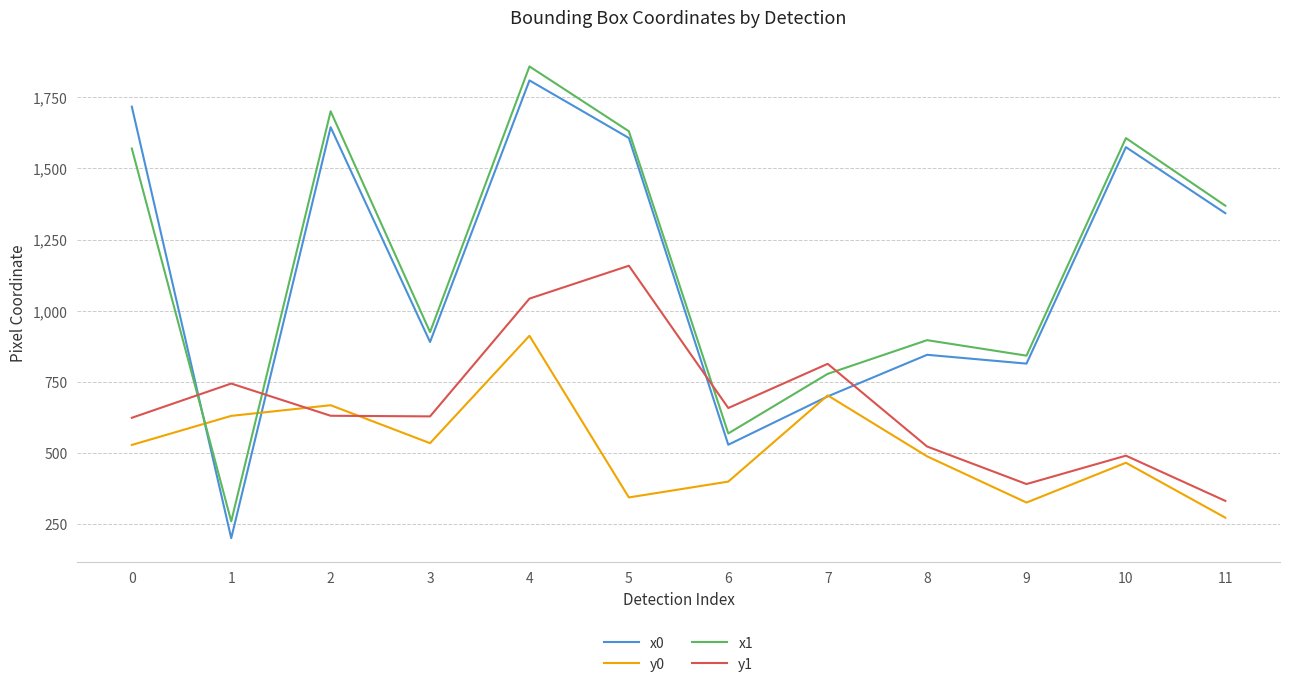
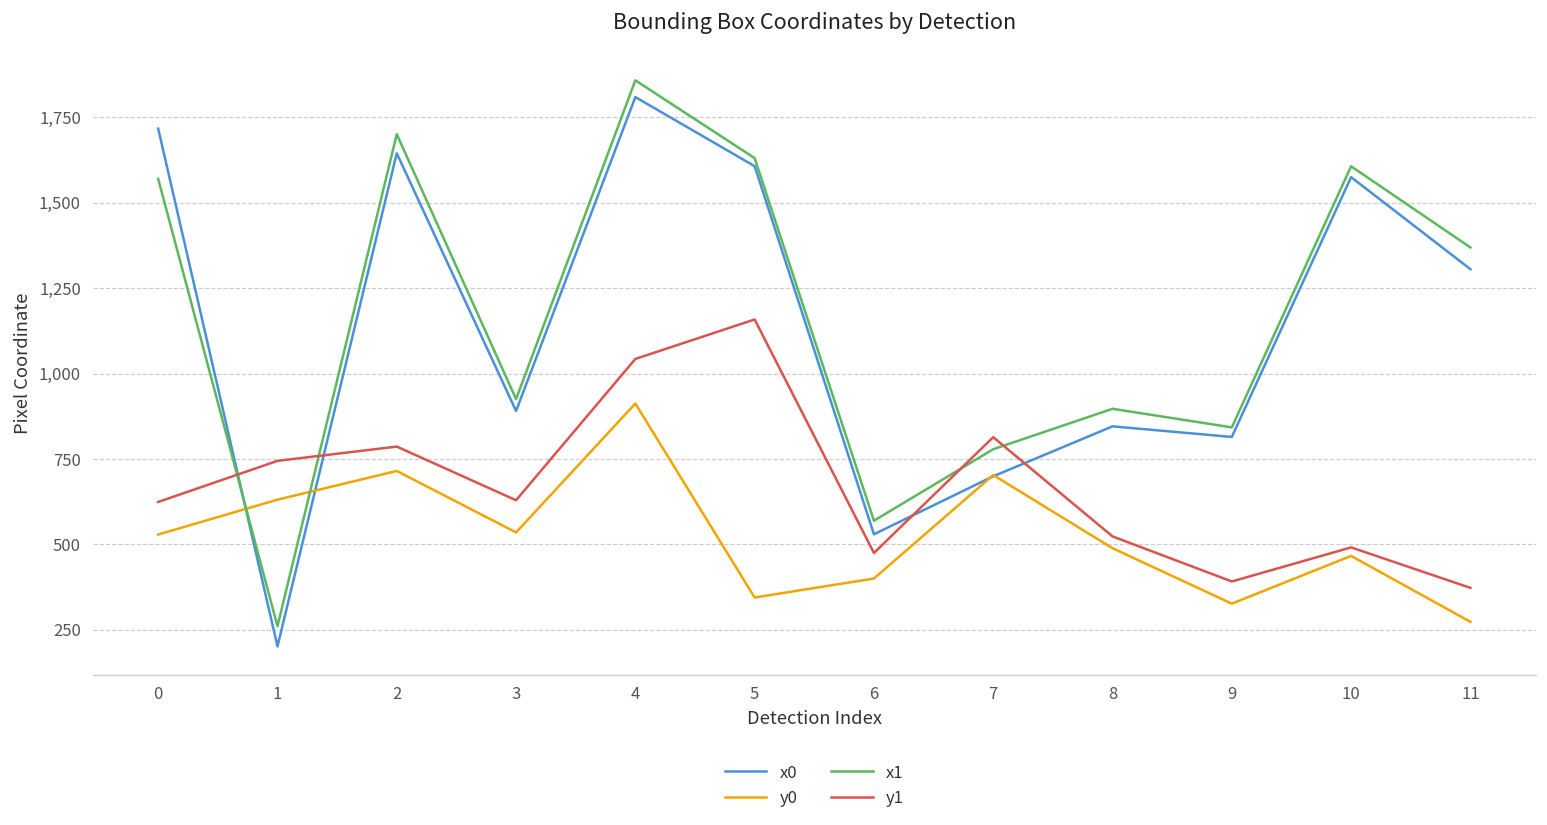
y0, 2: 670 -> 720
y1, 2: 630 -> 790
y1, 6: 660 -> 470
x0, 11: 1,340 -> 1,310
y1, 11: 330 -> 370
